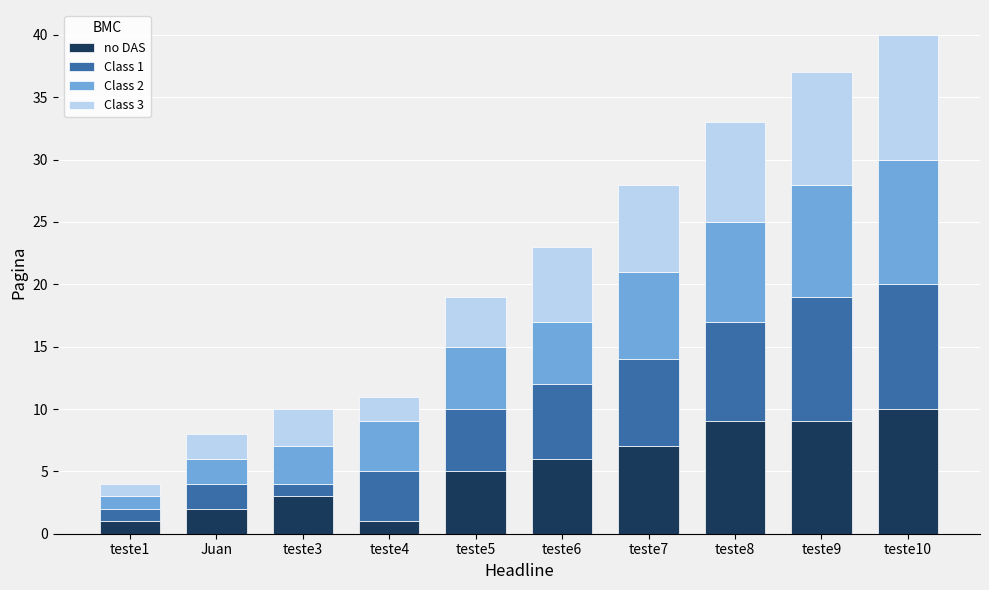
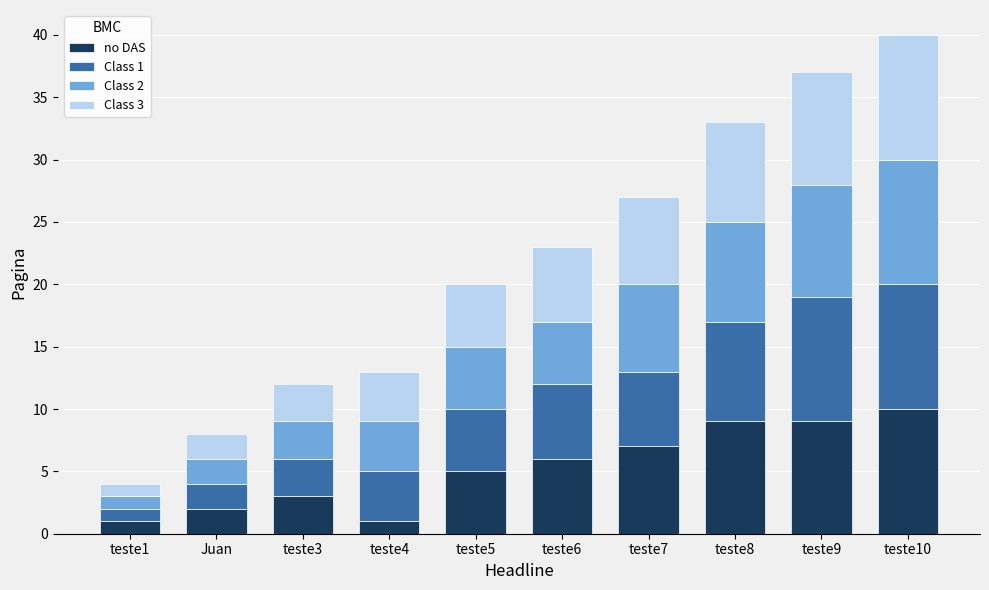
Class 1, teste3: 1 -> 3
Class 3, teste4: 2 -> 4
Class 3, teste5: 4 -> 5
Class 1, teste7: 7 -> 6
